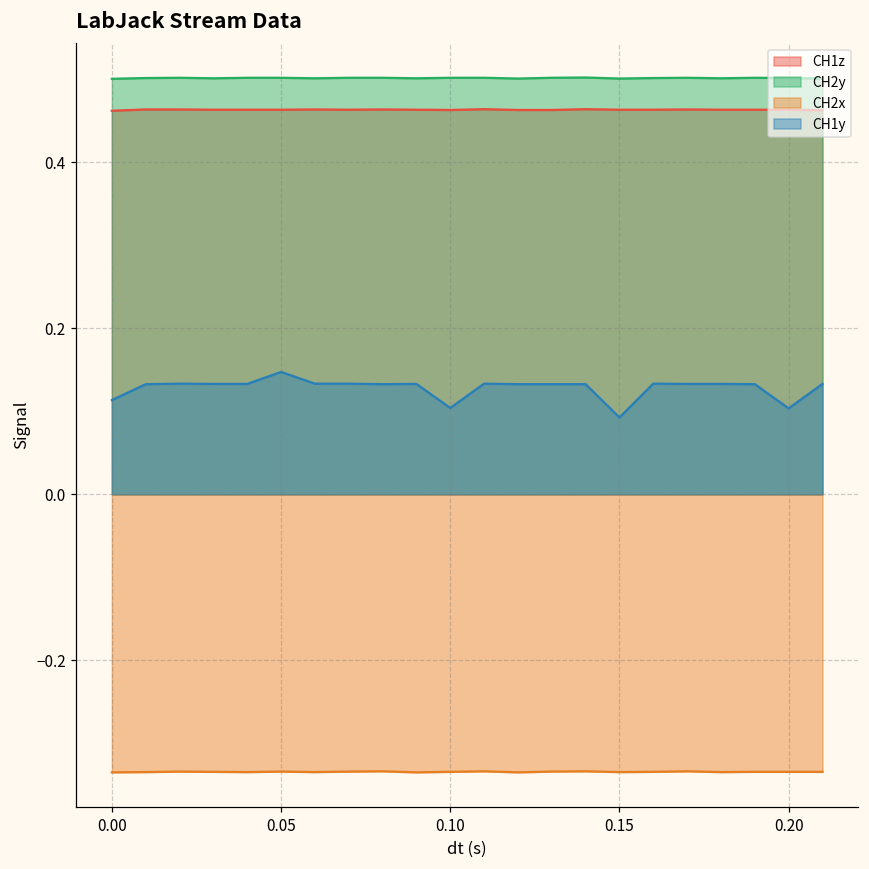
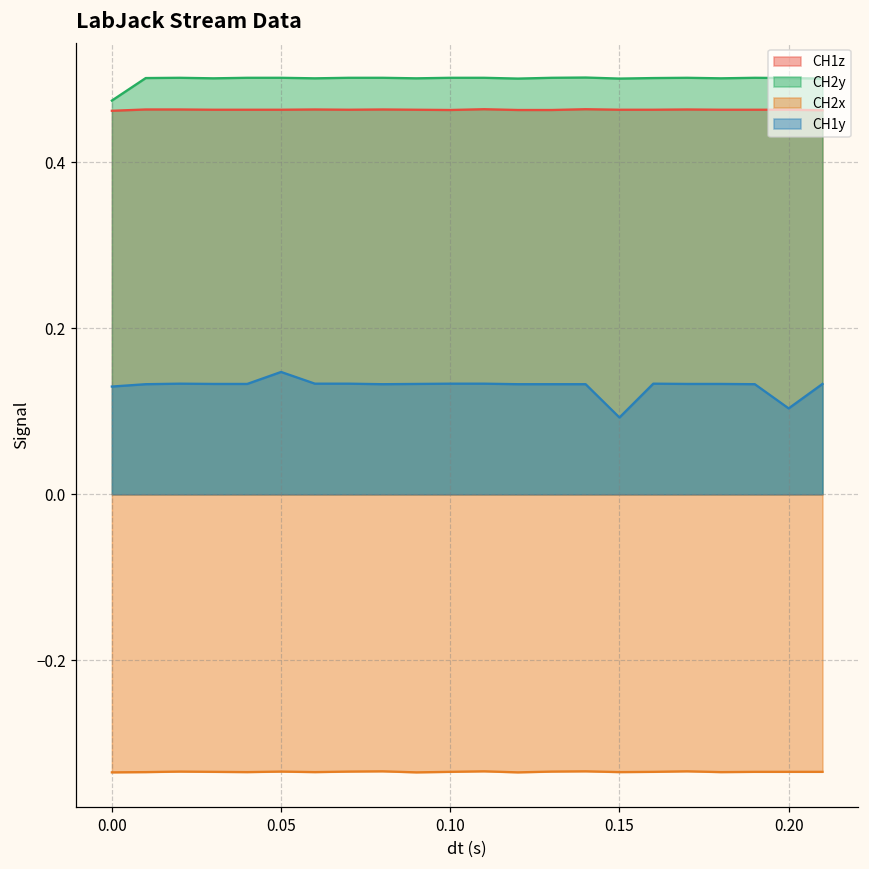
CH2y, 0.00: 0.50 -> 0.47
CH1y, 0.00: 0.11 -> 0.13
CH1y, 0.10: 0.10 -> 0.13
